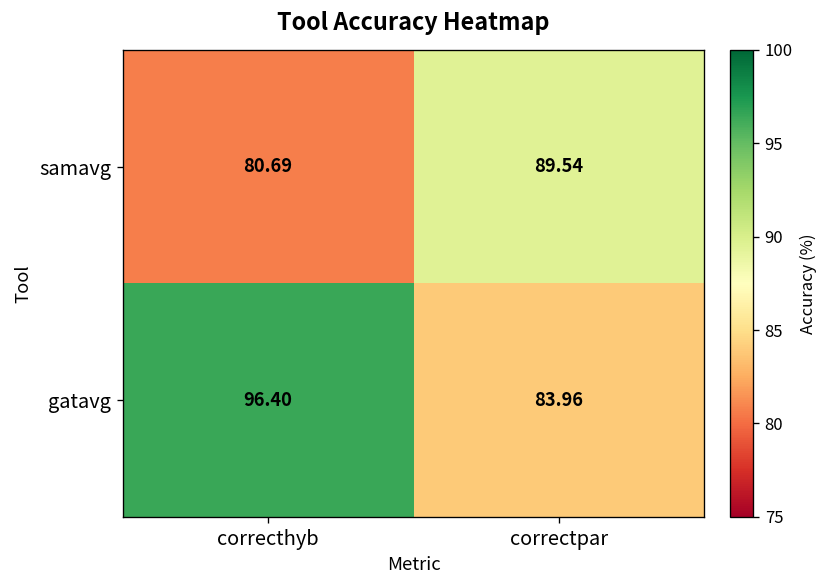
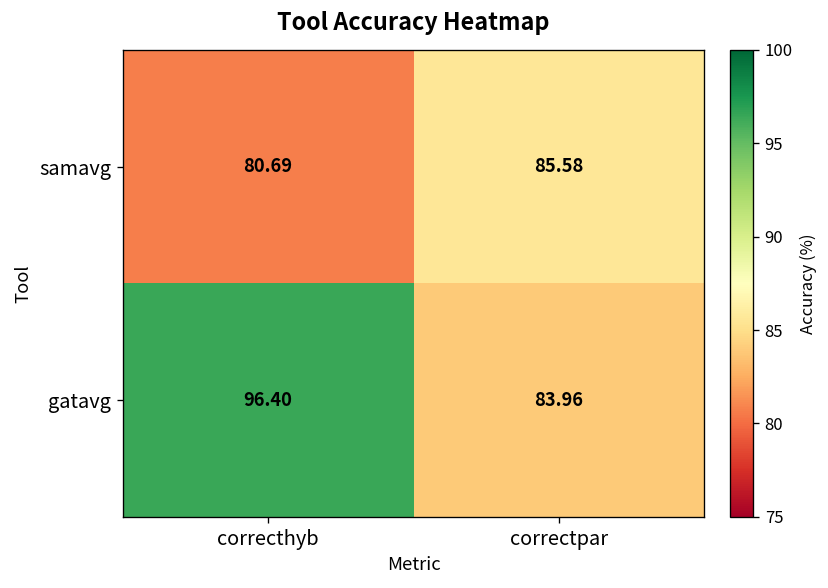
samavg, correctpar: 89.54 -> 85.58
